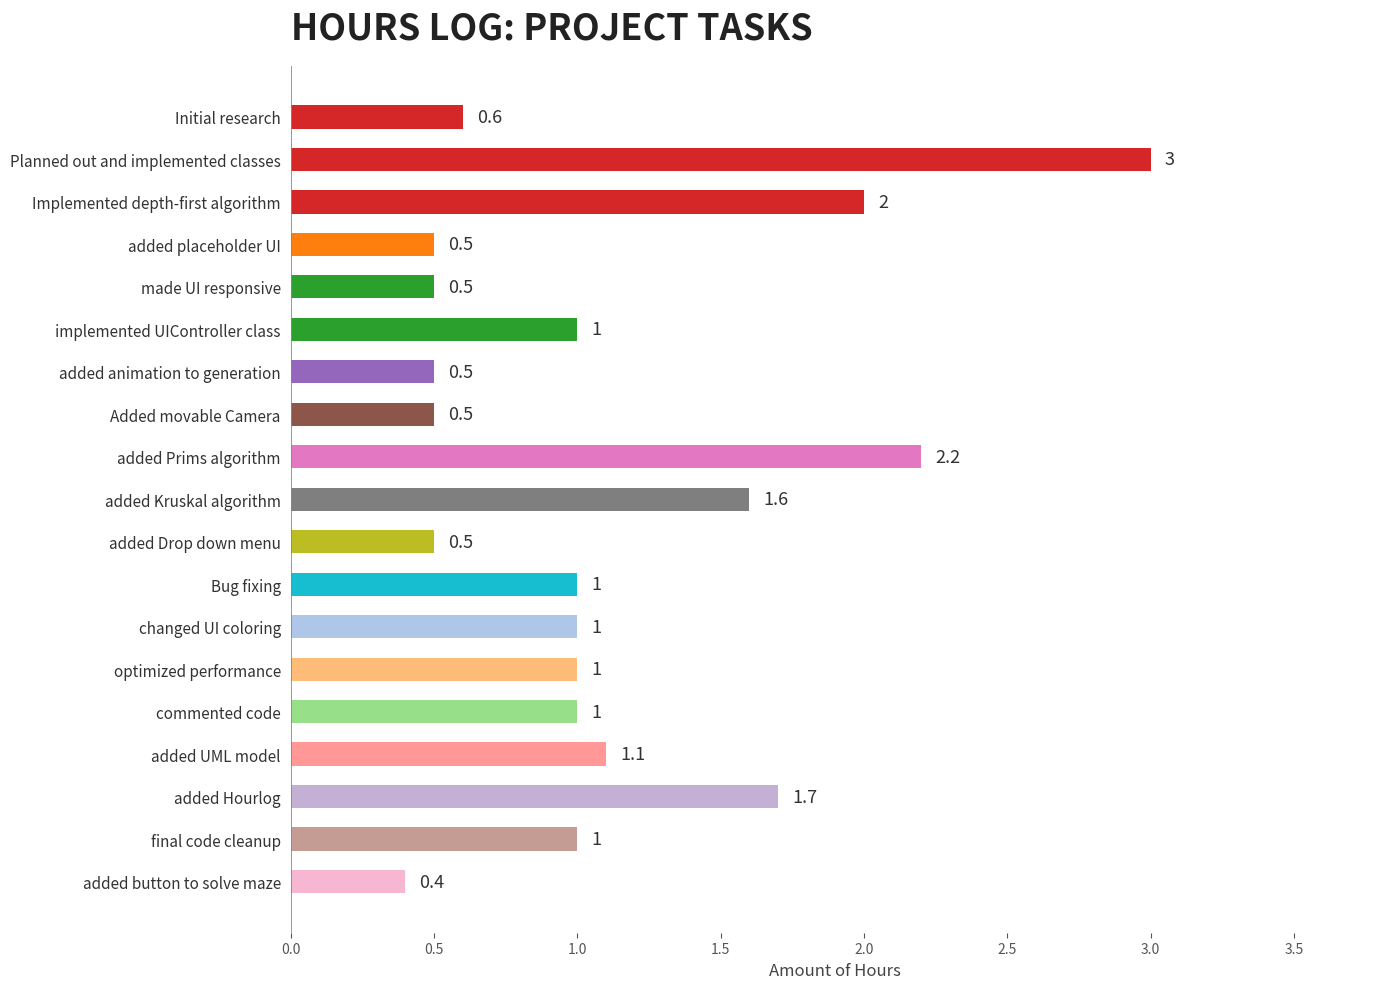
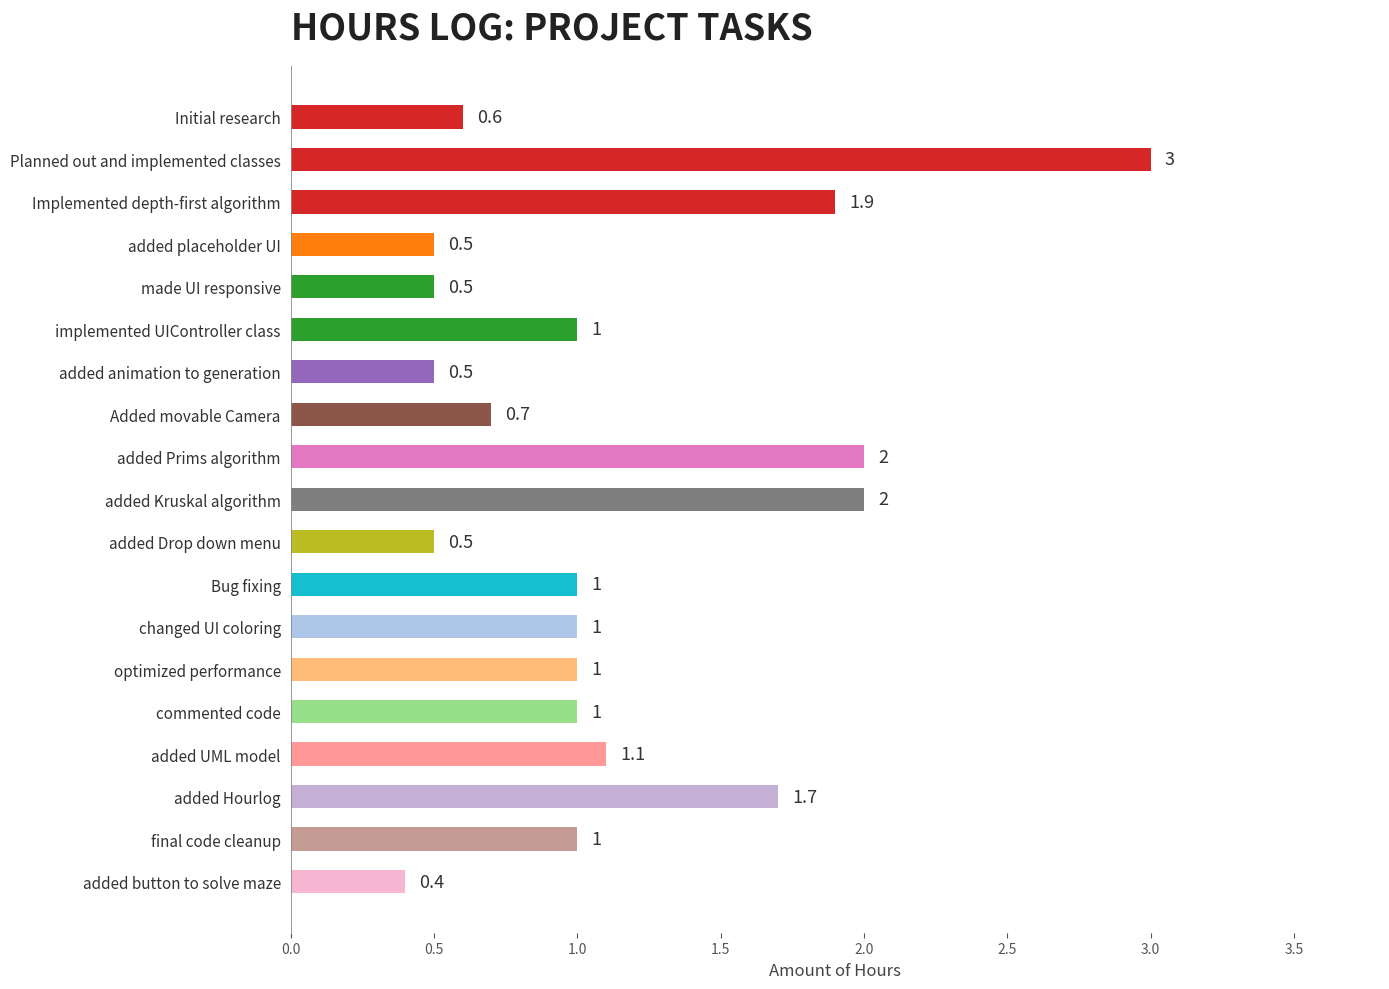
Implemented depth-first algorithm: 2 -> 1.9
Added movable Camera: 0.5 -> 0.7
added Prims algorithm: 2.2 -> 2
added Kruskal algorithm: 1.6 -> 2
